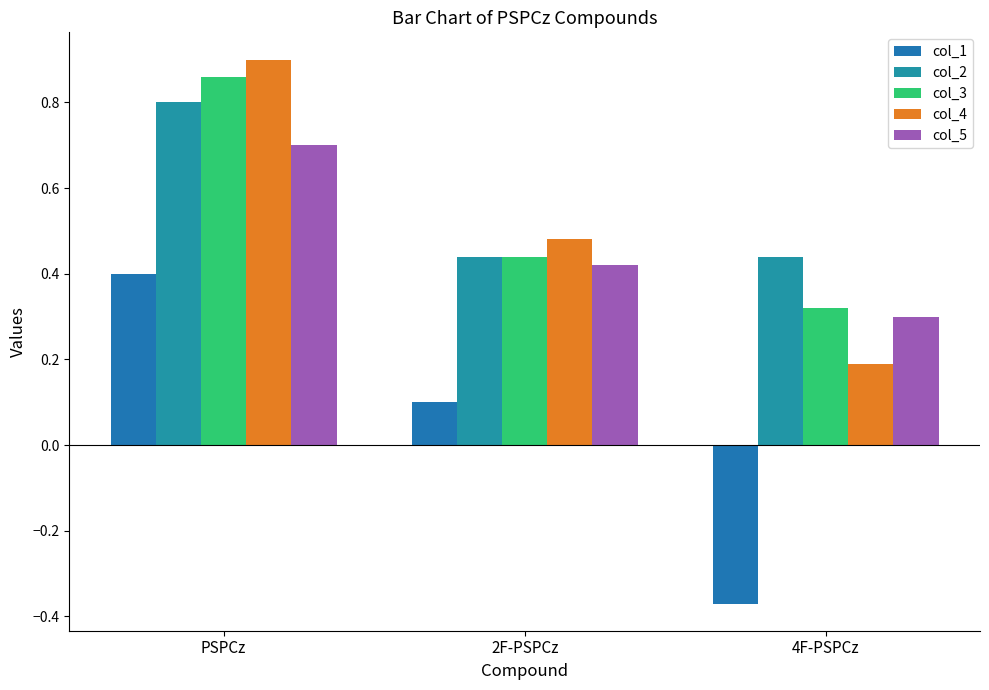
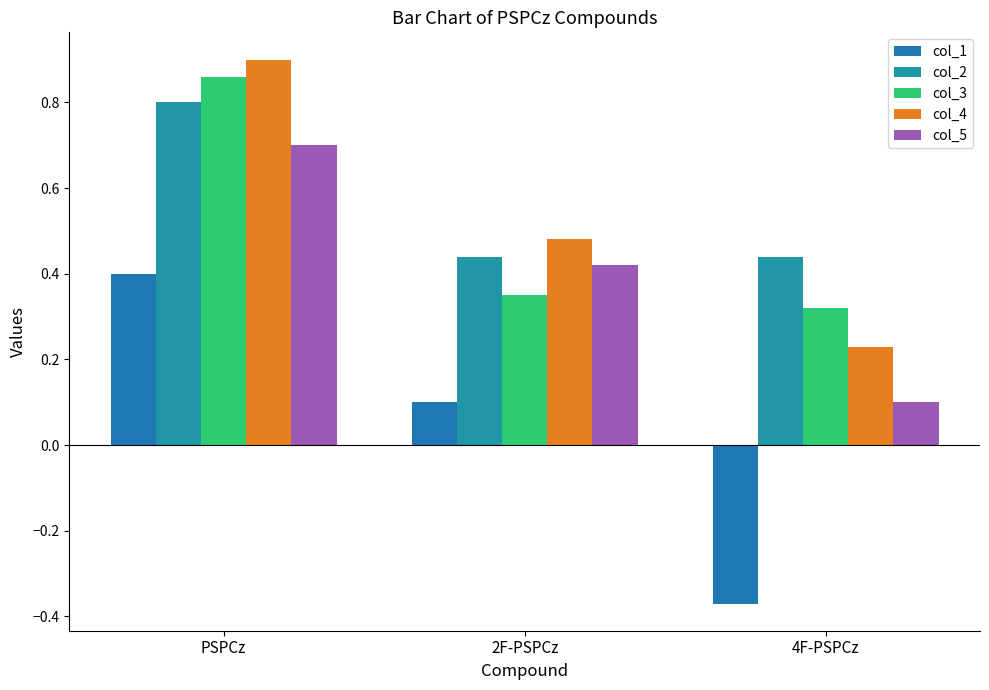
col_3, 2F-PSPCz: 0.44 -> 0.35
col_4, 4F-PSPCz: 0.19 -> 0.23
col_5, 4F-PSPCz: 0.3 -> 0.1
